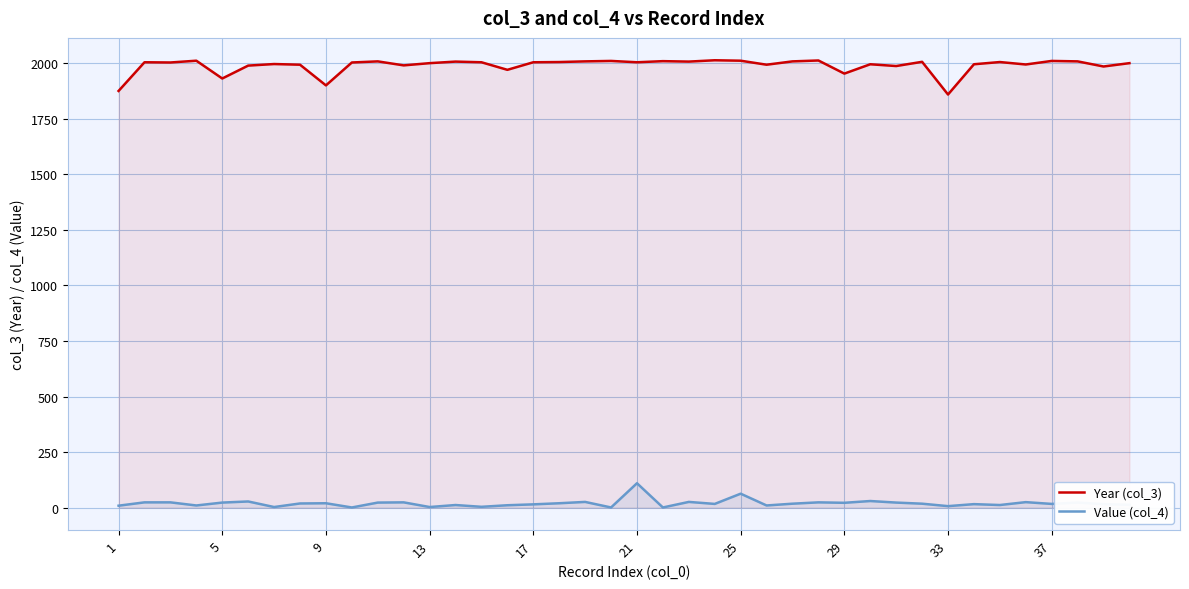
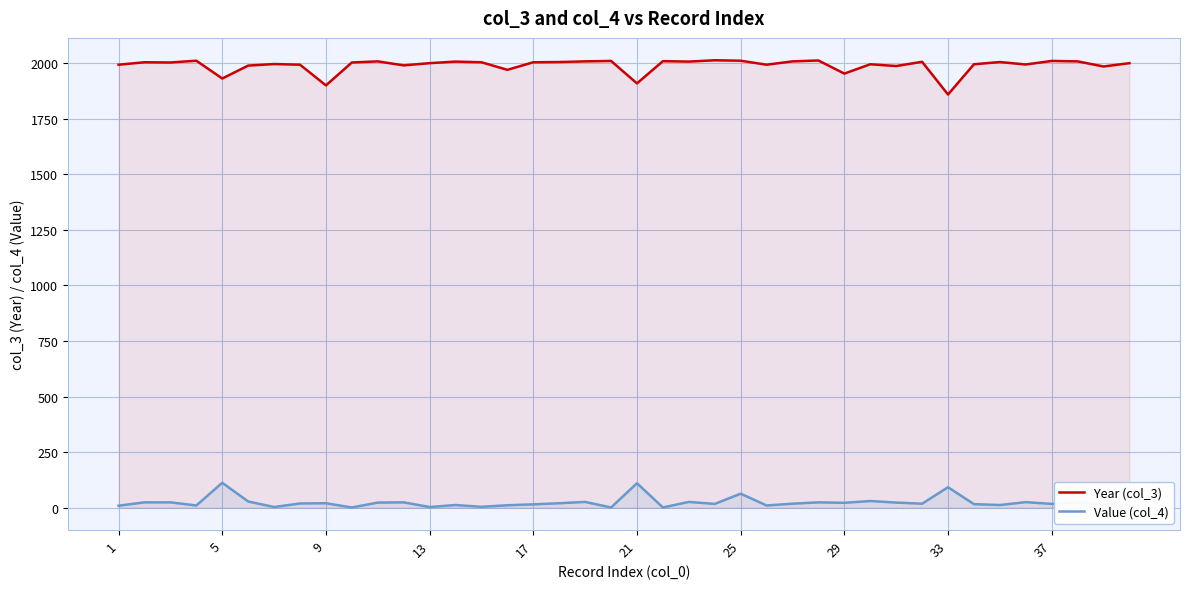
Year (col_3), 1: 1870 -> 1990
Value (col_4), 5: 20 -> 110
Year (col_3), 21: 2000 -> 1910
Value (col_4), 33: 10 -> 90
